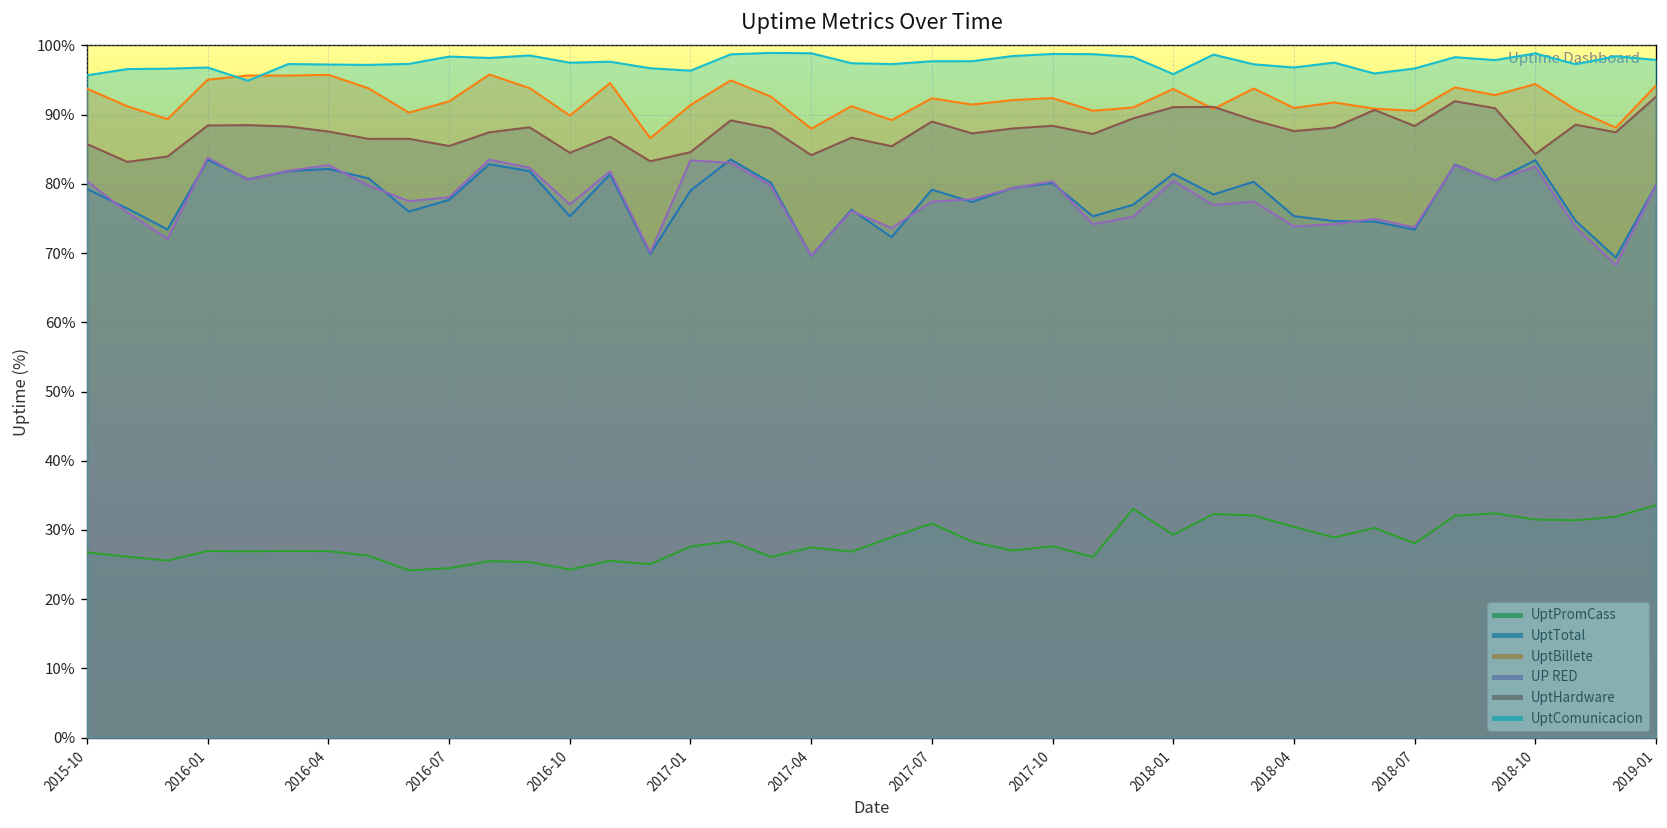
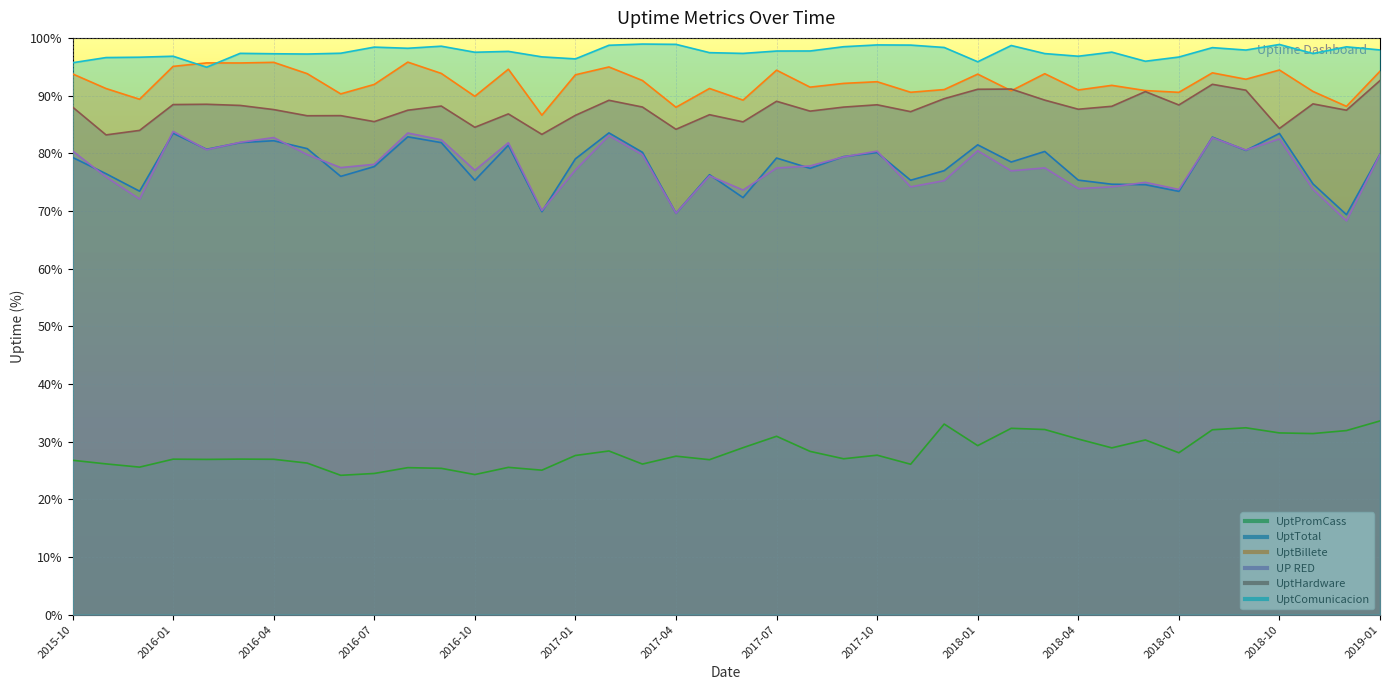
UptHardware, 2015-10: 86% -> 88%
UptBillete, 2017-01: 91% -> 94%
UP RED, 2017-01: 83% -> 77%
UptHardware, 2017-01: 85% -> 87%
UptBillete, 2017-07: 92% -> 94%
